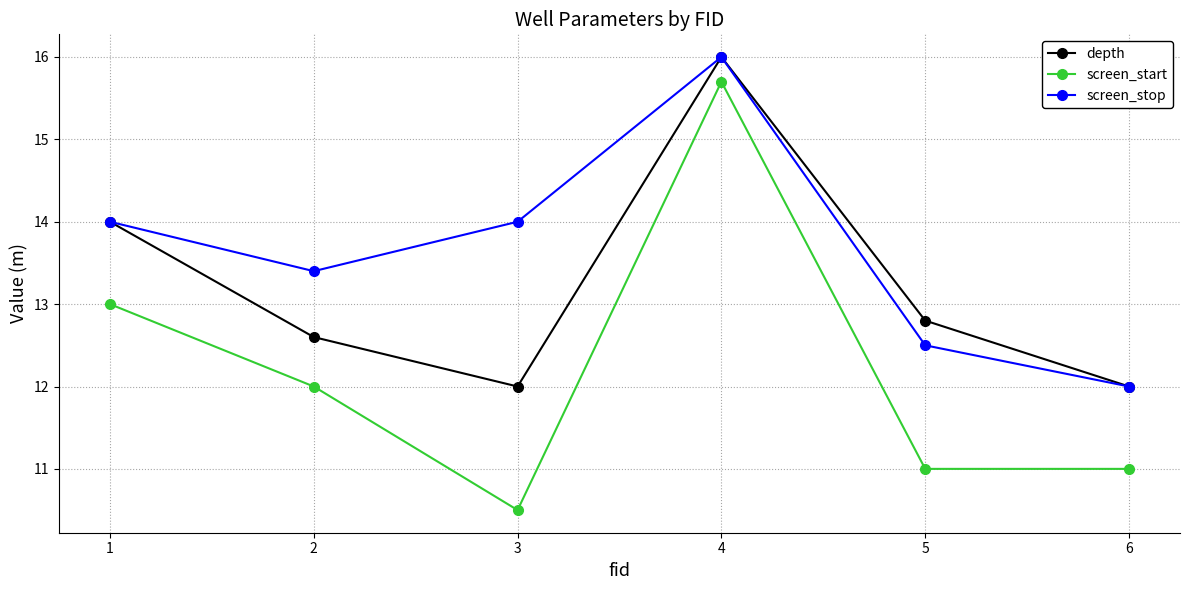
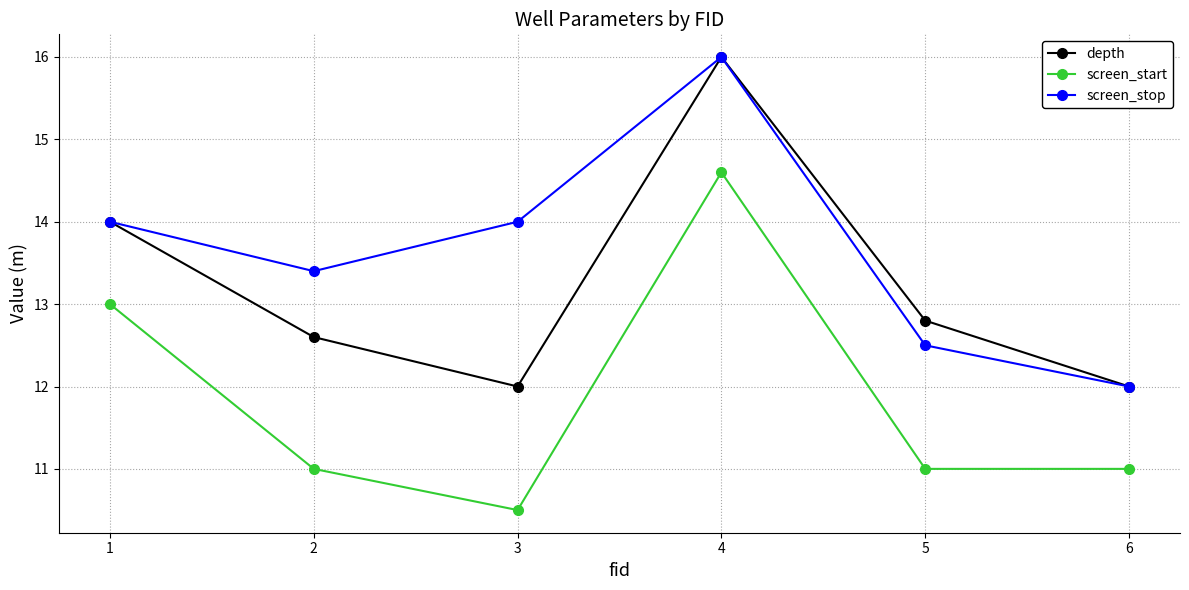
screen_start, 2: 12 -> 11
screen_start, 4: 15.7 -> 14.6
